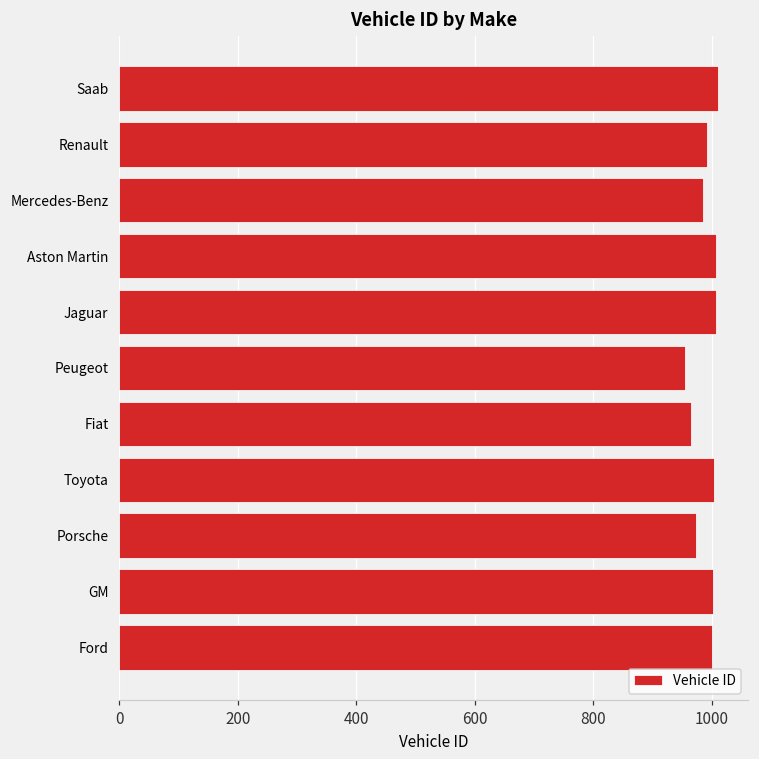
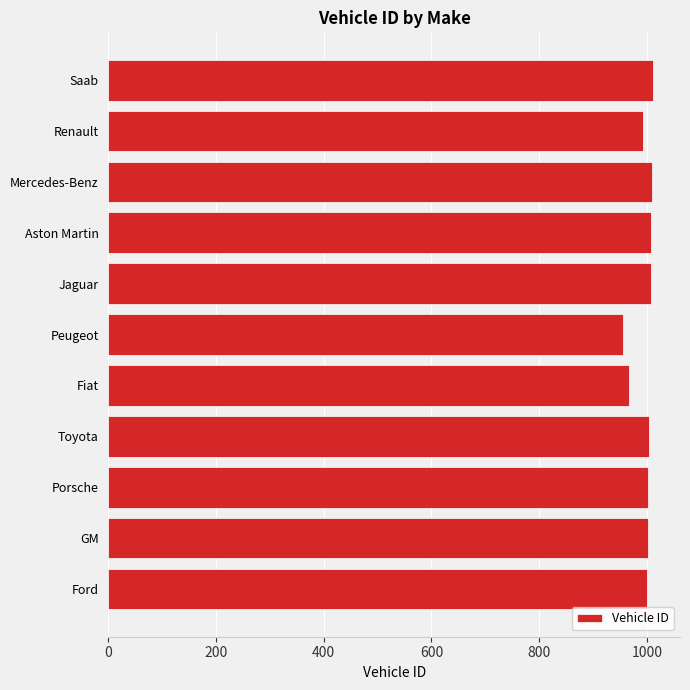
Mercedes-Benz: 990 -> 1010
Porsche: 970 -> 1000
